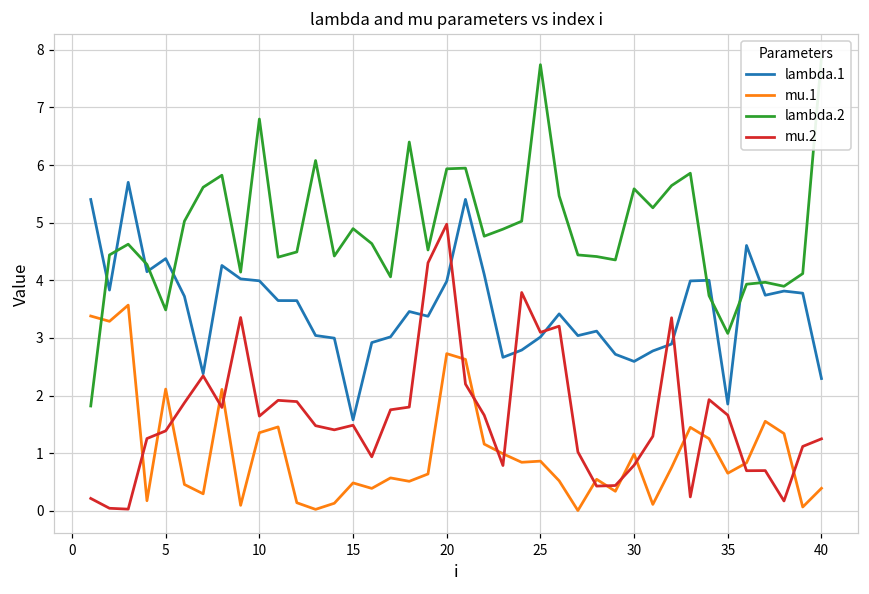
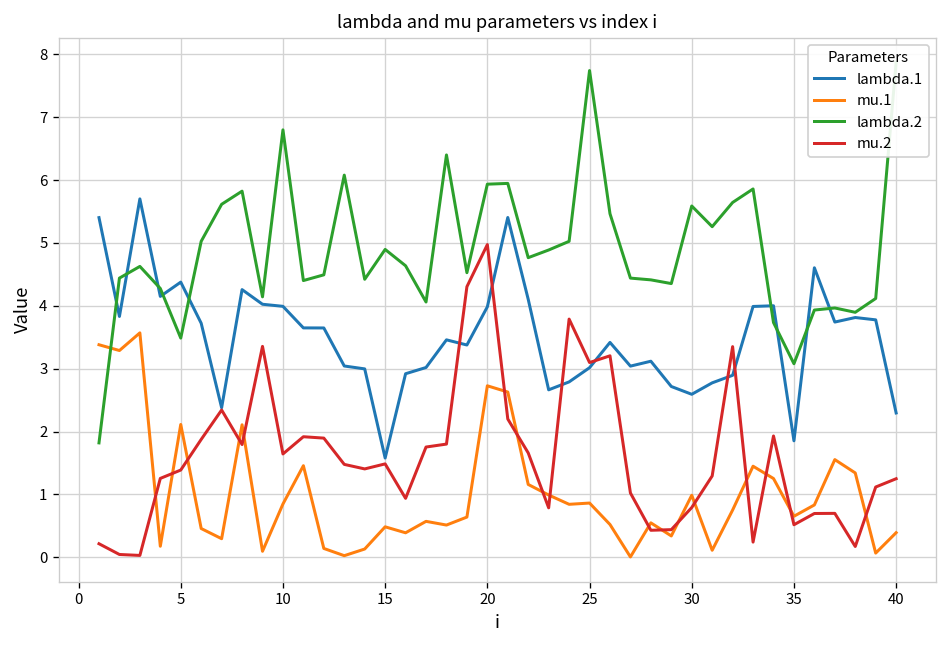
mu.1, 10: 1.4 -> 0.8
mu.2, 35: 1.7 -> 0.5
